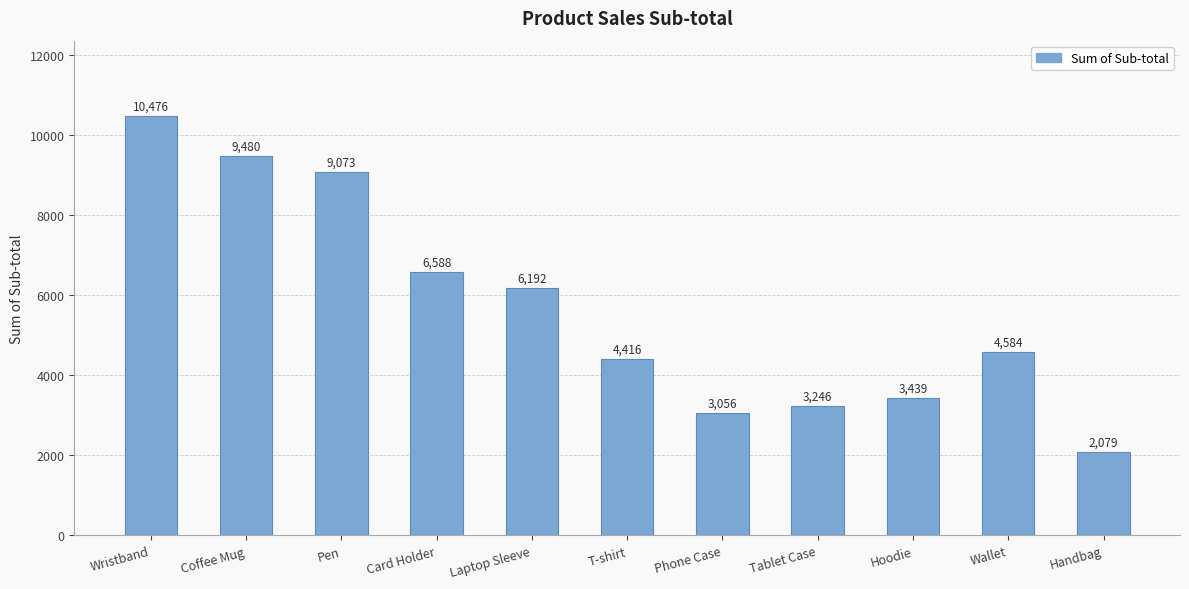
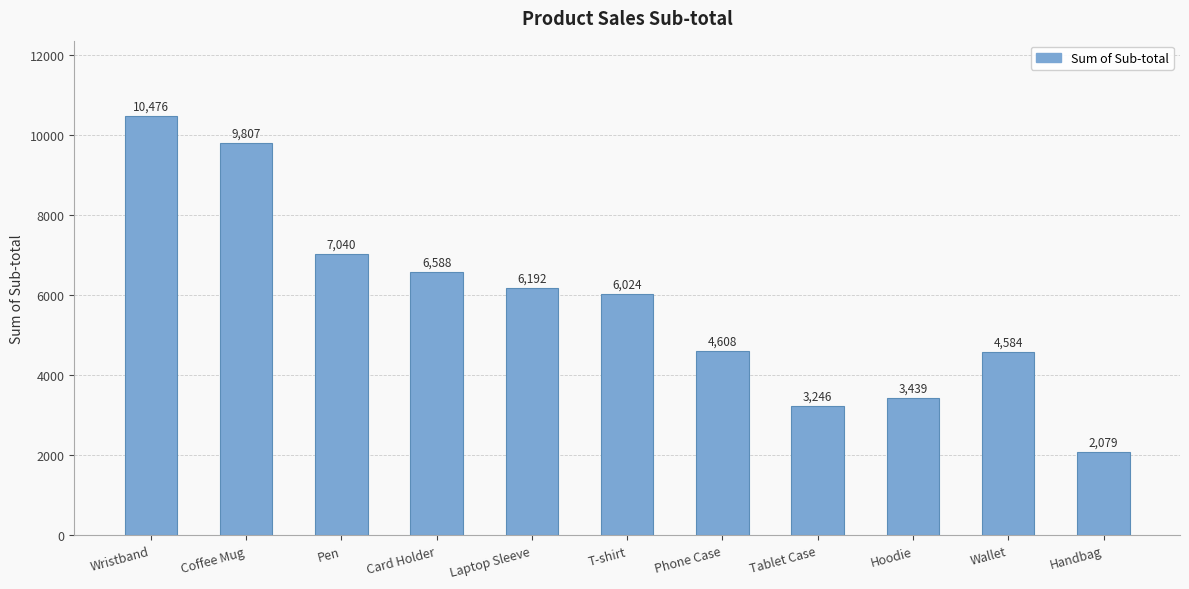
Coffee Mug: 9,480 -> 9,807
Pen: 9,073 -> 7,040
T-shirt: 4,416 -> 6,024
Phone Case: 3,056 -> 4,608
